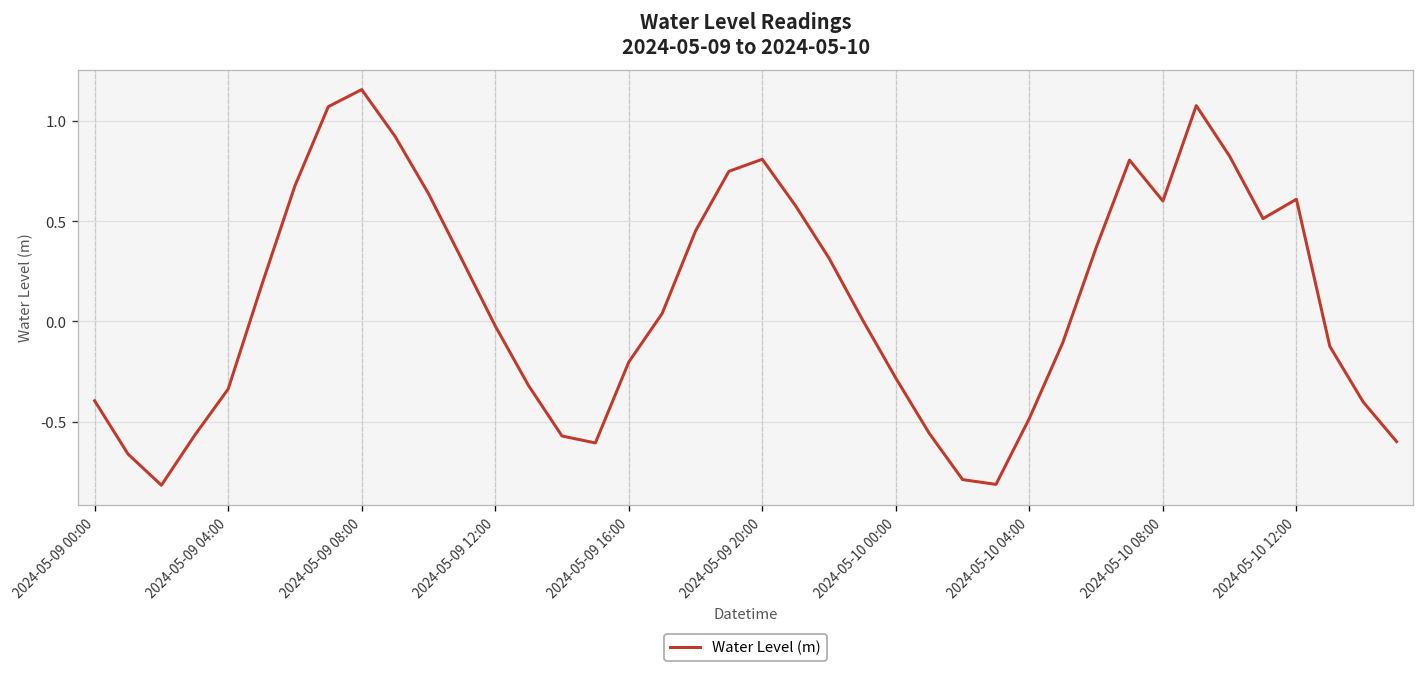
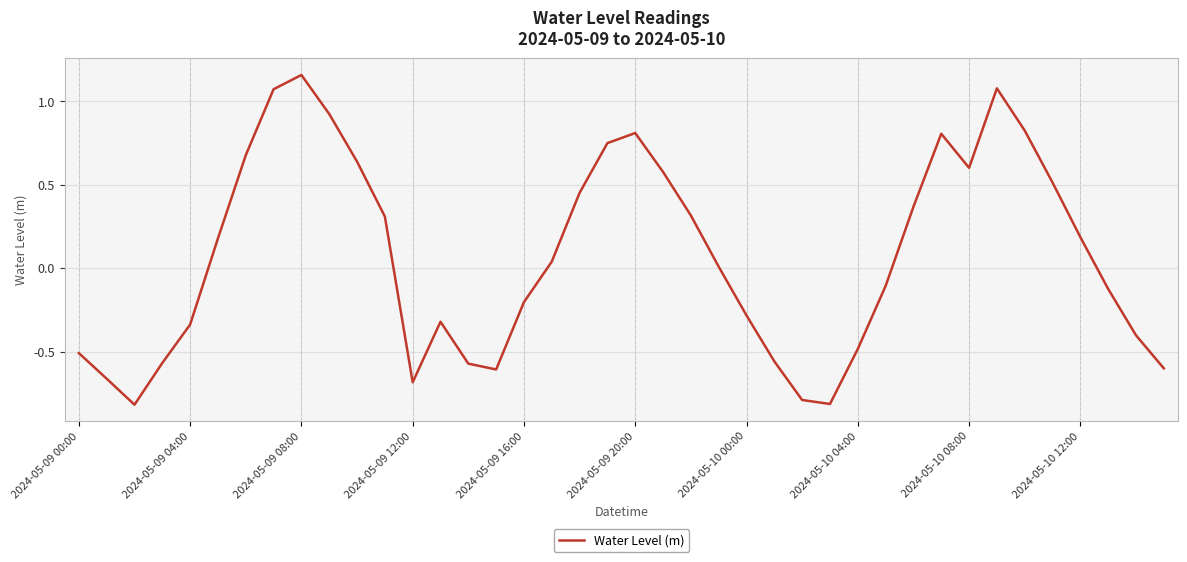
2024-05-09 00:00: -0.40 -> -0.51
2024-05-09 12:00: -0.02 -> -0.68
2024-05-10 12:00: 0.61 -> 0.19
